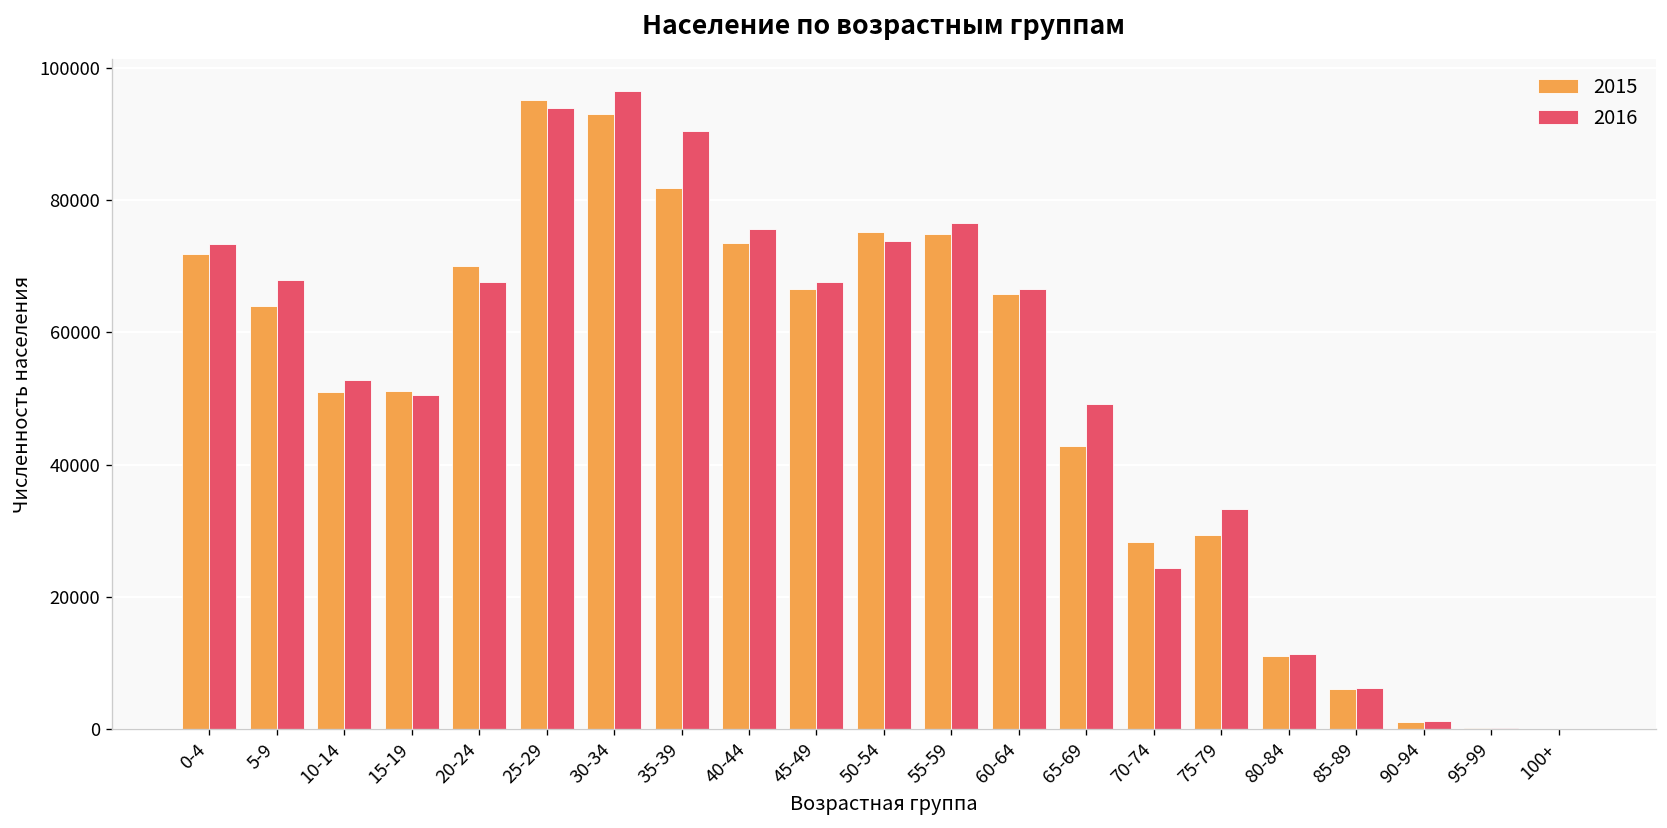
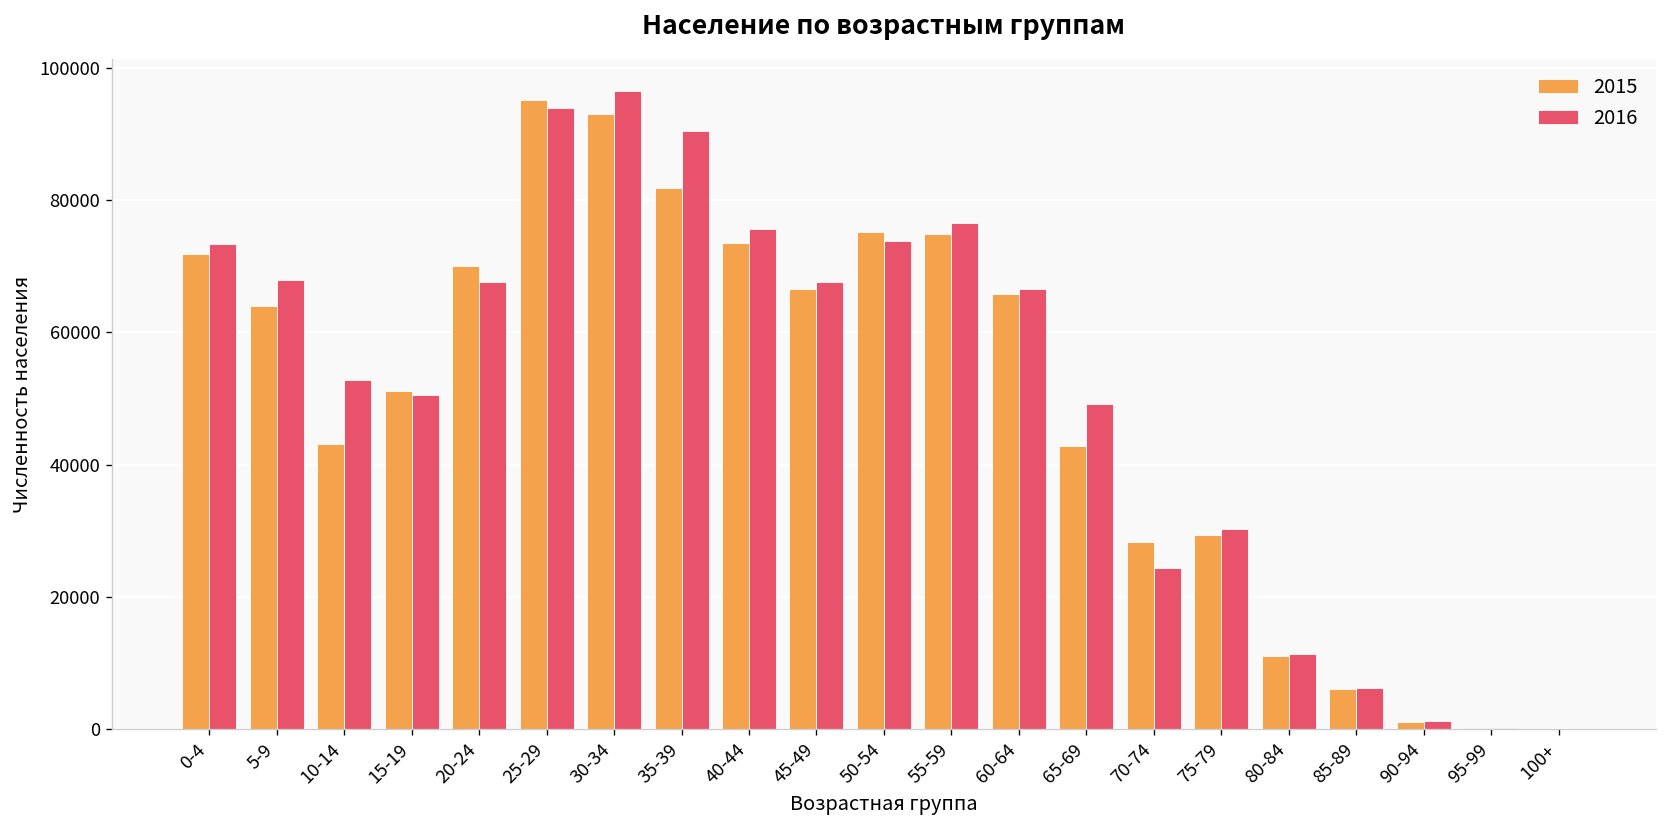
2015, 10-14: 51000 -> 43000
2016, 75-79: 33000 -> 30000
